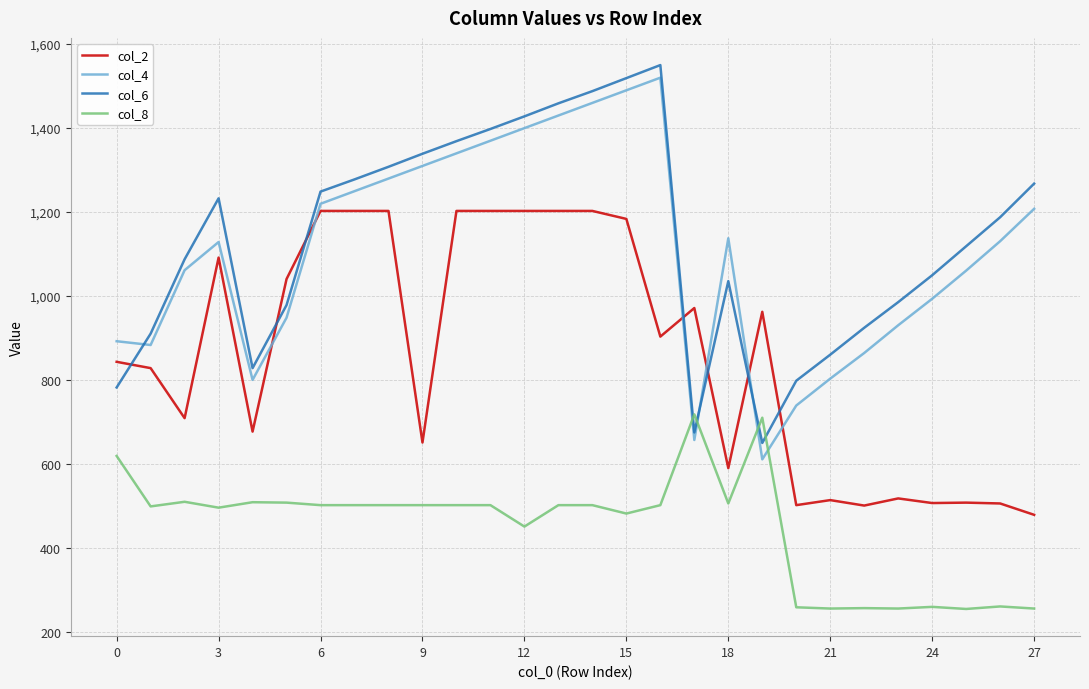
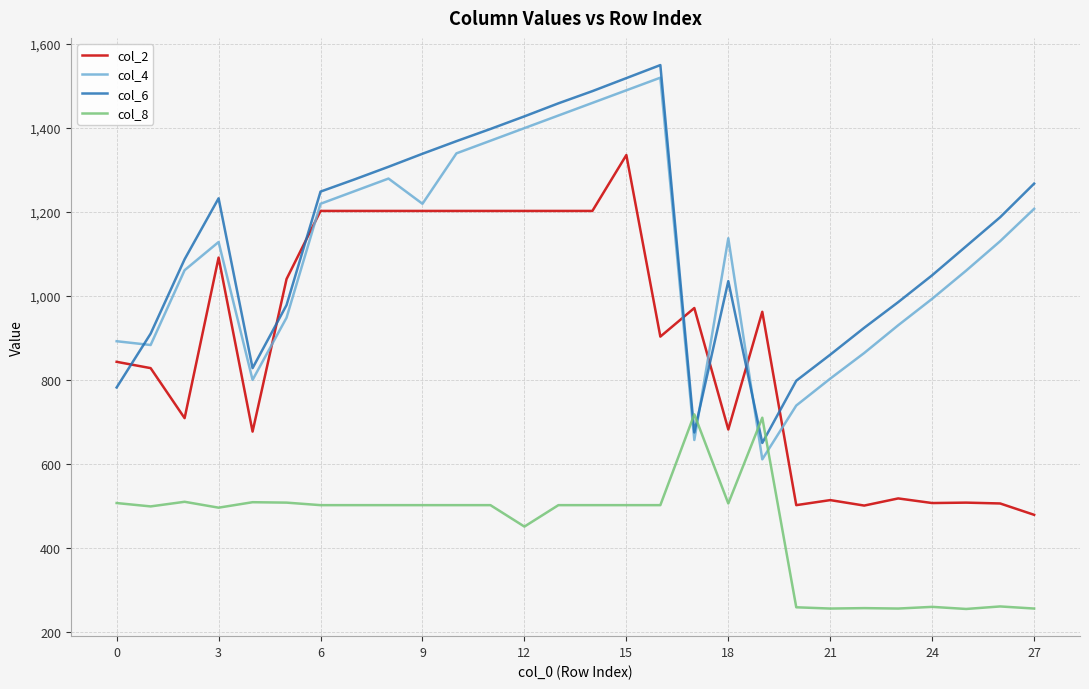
col_8, 0: 620 -> 510
col_2, 9: 650 -> 1,200
col_4, 9: 1,310 -> 1,220
col_2, 15: 1,180 -> 1,340
col_8, 15: 480 -> 500
col_2, 18: 590 -> 680
